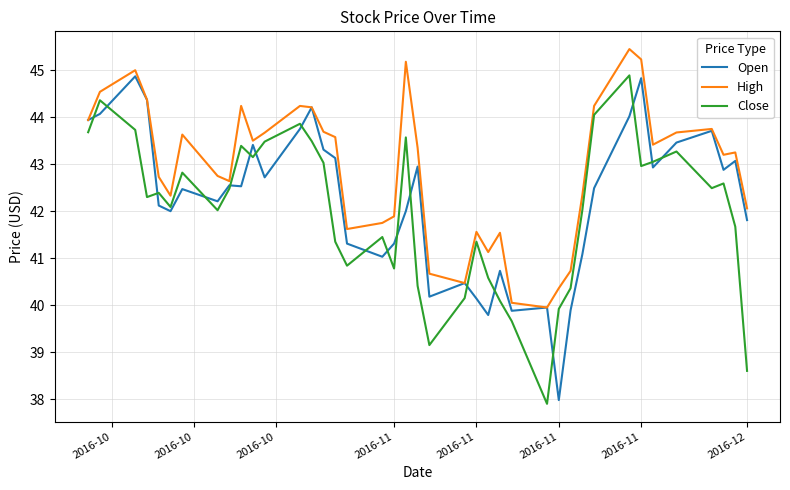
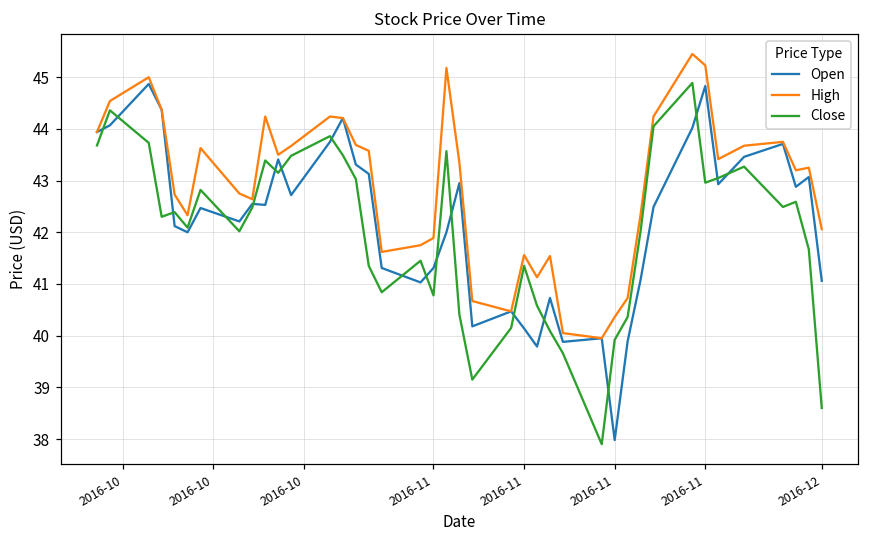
Open, 2016-12: 41.8 -> 41.1
